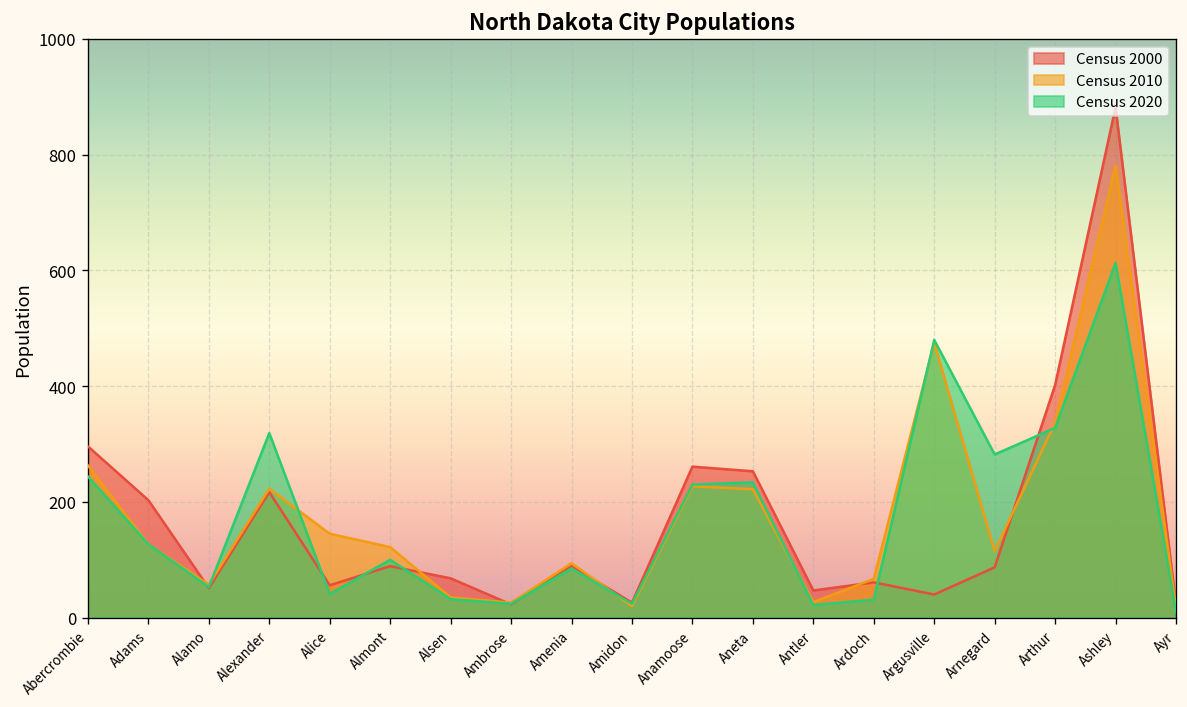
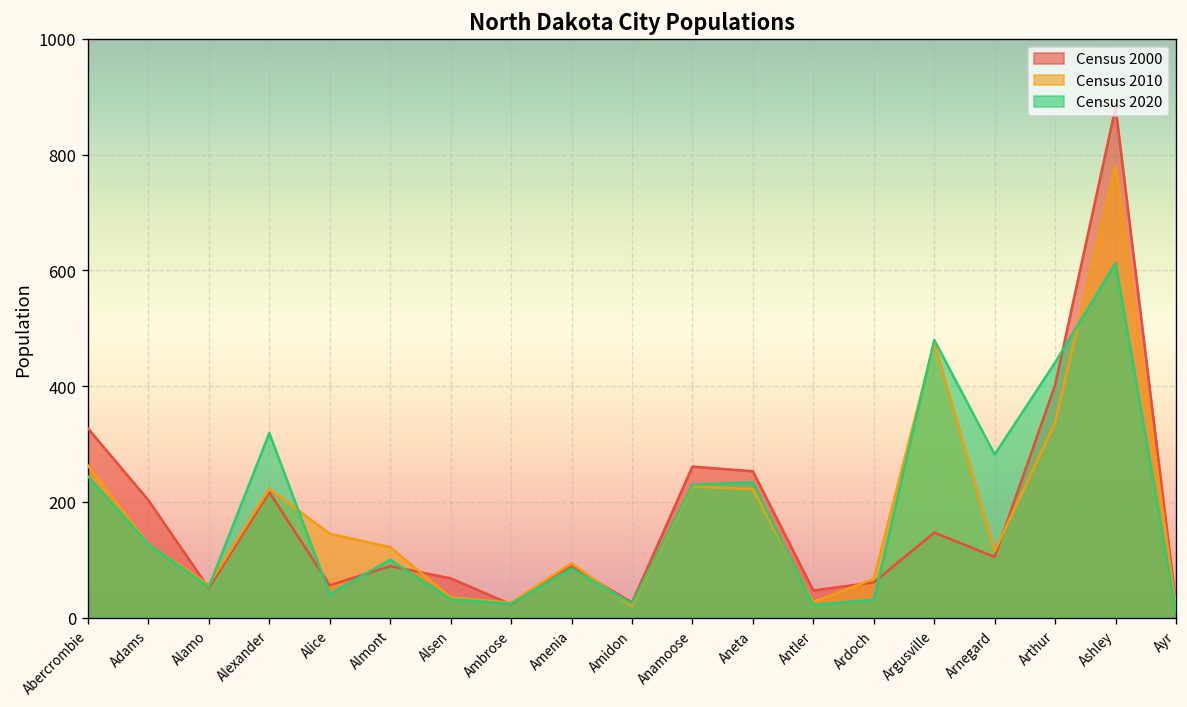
Census 2000, Abercrombie: 300 -> 330
Census 2000, Argusville: 40 -> 150
Census 2000, Arnegard: 90 -> 110
Census 2020, Arthur: 330 -> 440
